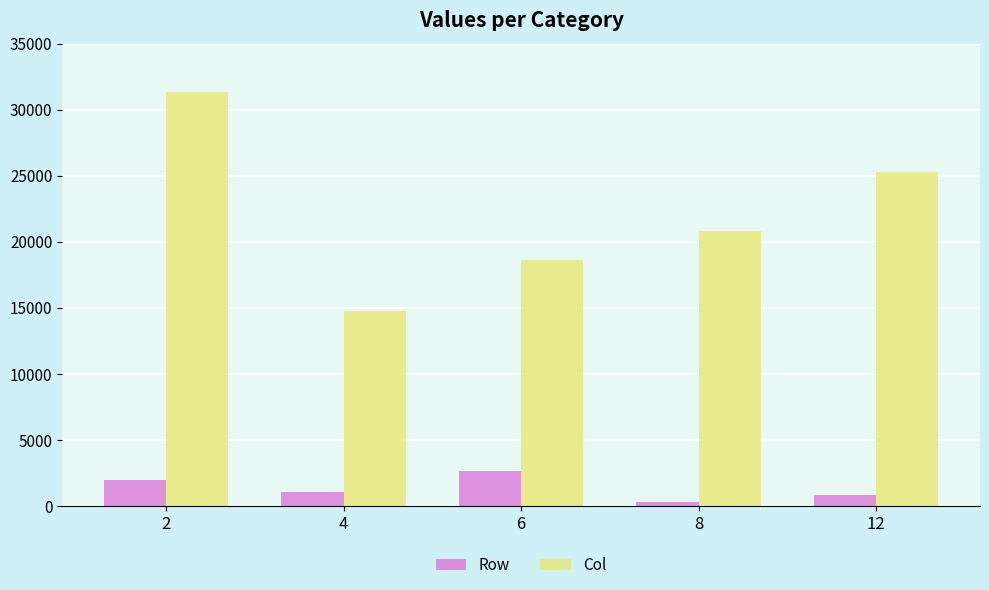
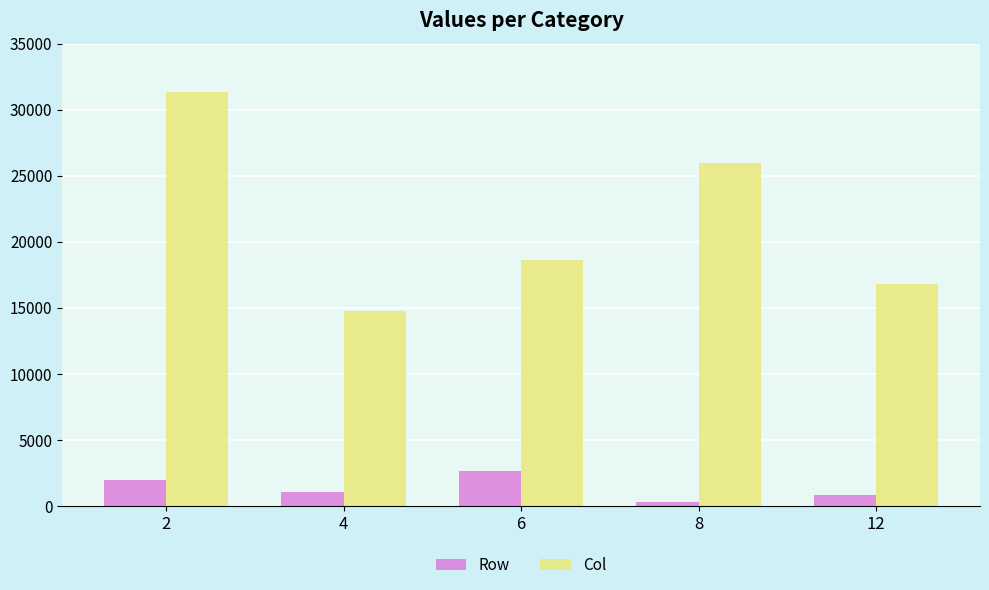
Col, 8: 20800 -> 26000
Col, 12: 25300 -> 16800
